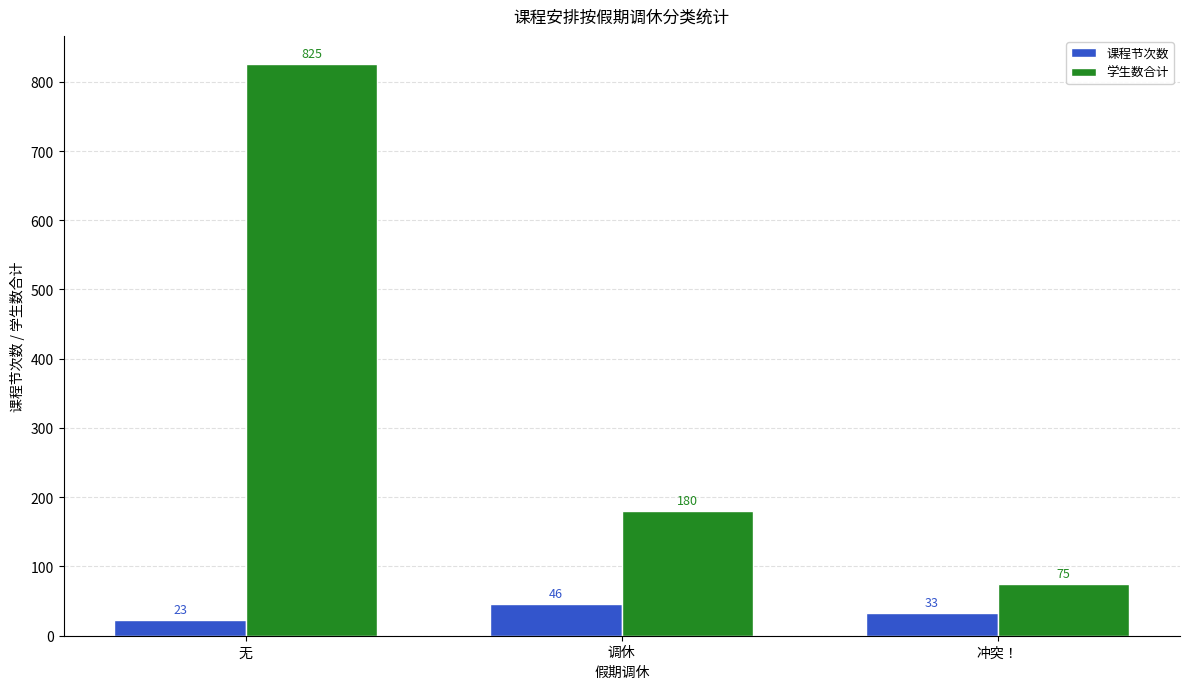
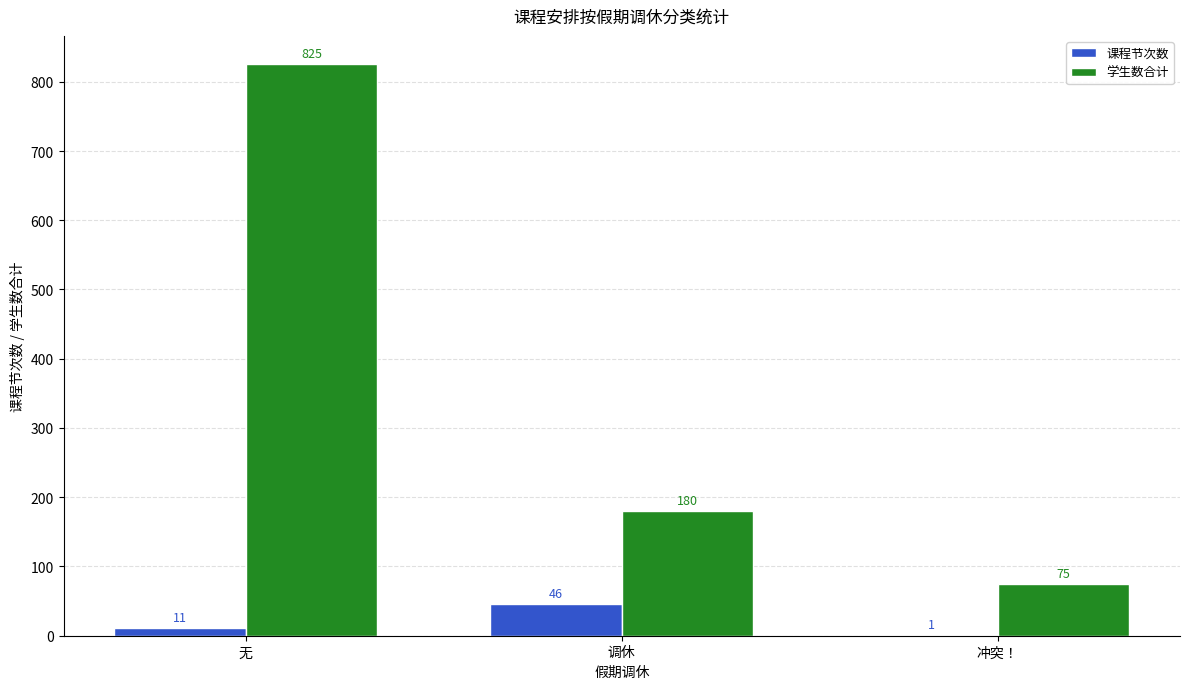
课程节次数, 无: 23 -> 11
课程节次数, 冲突！: 33 -> 1
